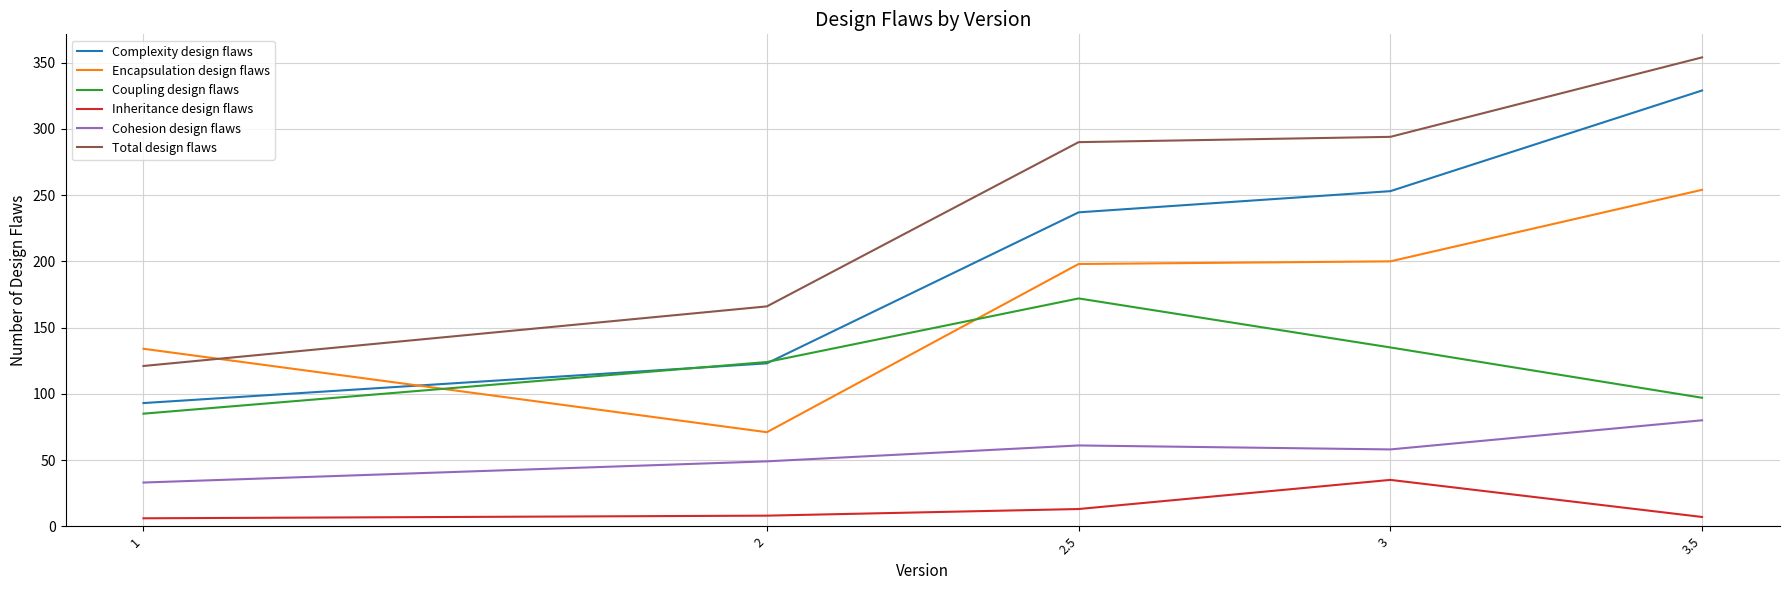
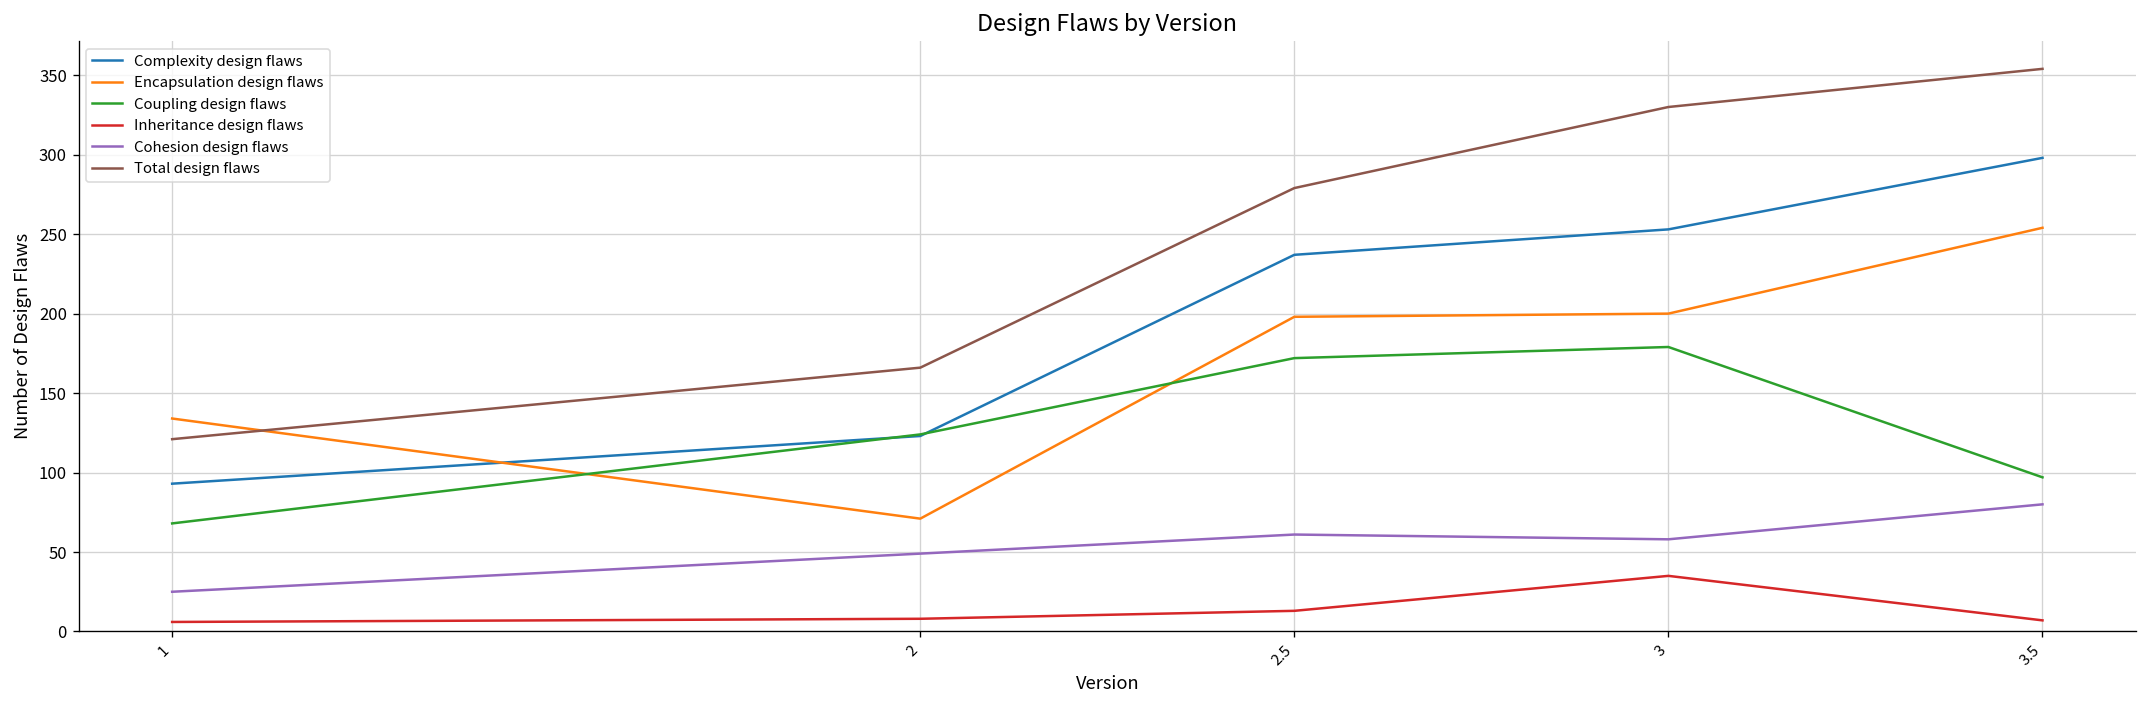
Coupling design flaws, 1: 85 -> 68
Cohesion design flaws, 1: 33 -> 25
Total design flaws, 2.5: 290 -> 279
Coupling design flaws, 3: 135 -> 179
Total design flaws, 3: 294 -> 330
Complexity design flaws, 3.5: 329 -> 298
